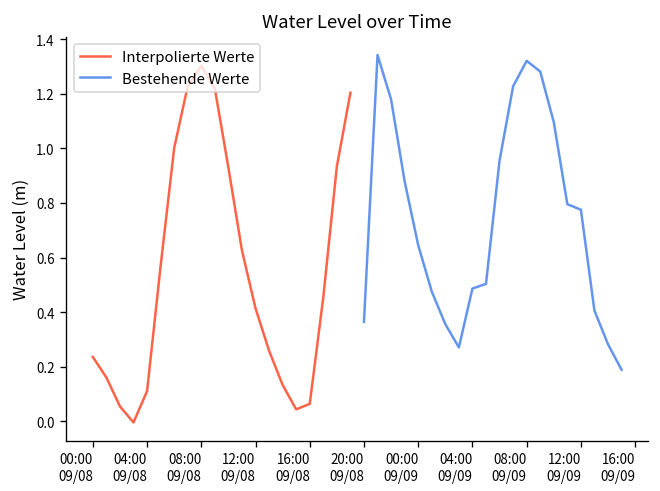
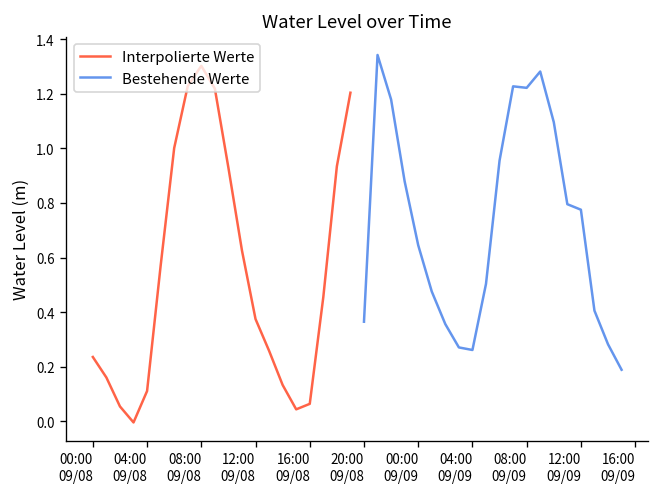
Interpolierte Werte, 12:00 09/08: 0.41 -> 0.37
Bestehende Werte, 04:00 09/09: 0.49 -> 0.26
Bestehende Werte, 08:00 09/09: 1.32 -> 1.22
